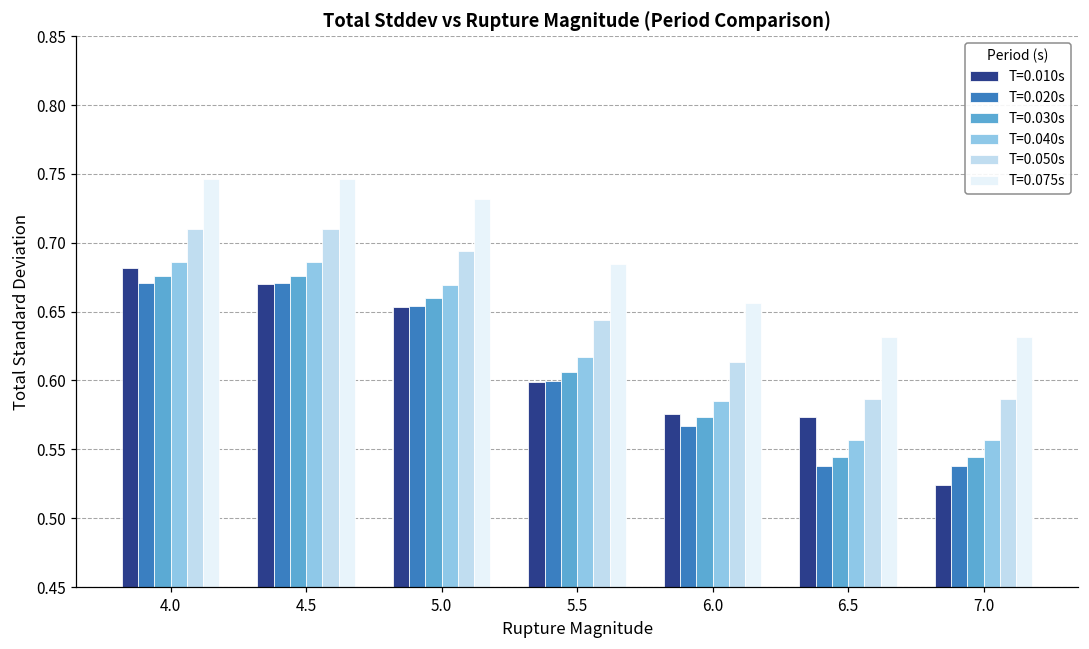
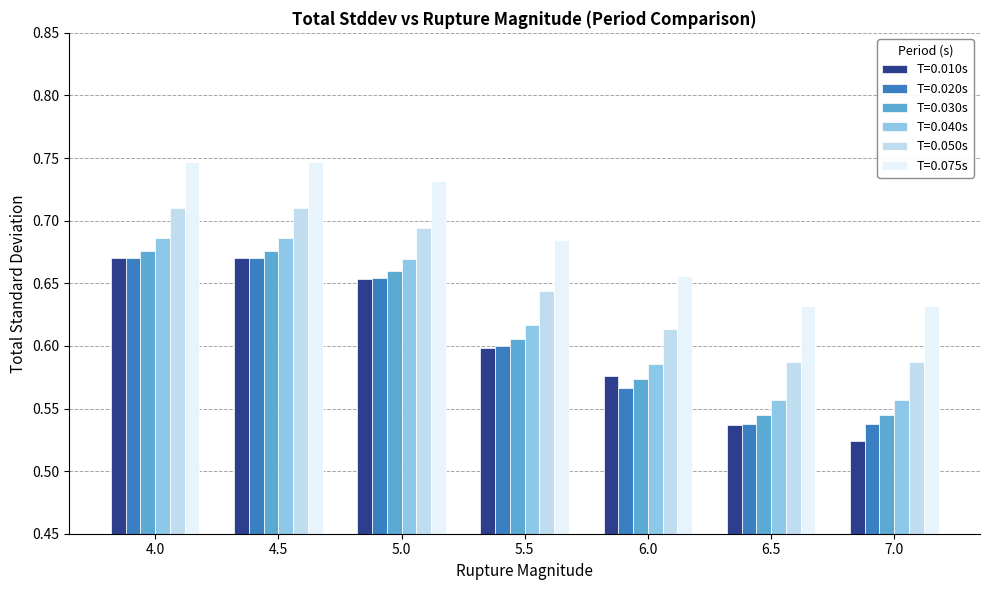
T=0.010s, 4.0: 0.682 -> 0.670
T=0.010s, 6.5: 0.573 -> 0.536
